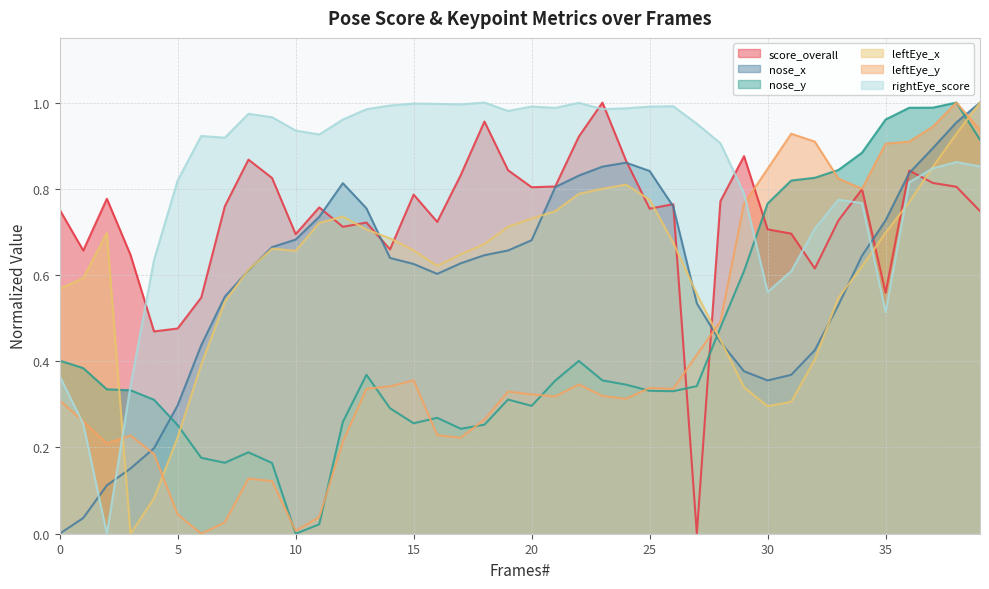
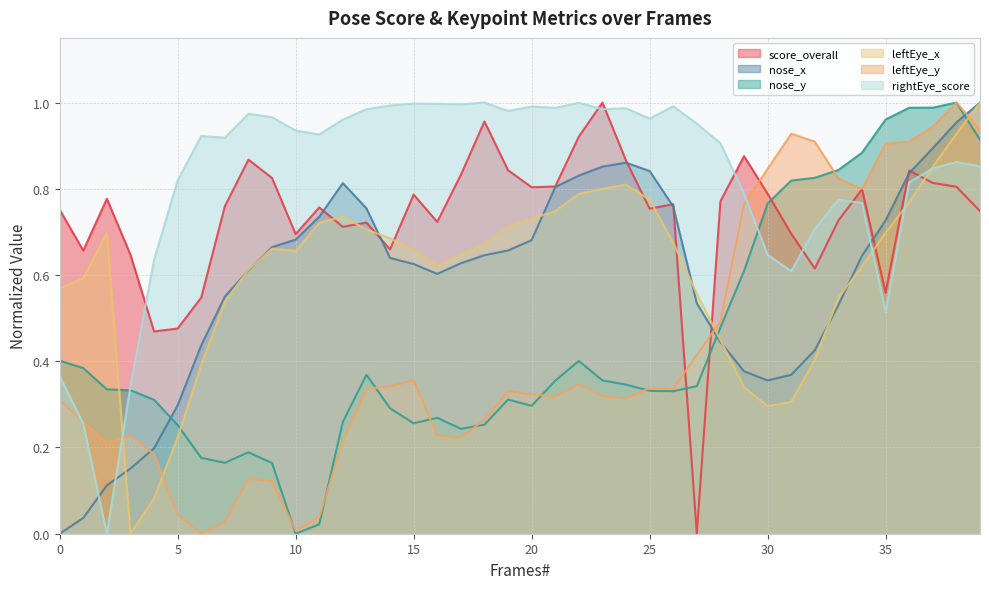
rightEye_score, 25: 0.99 -> 0.96
score_overall, 30: 0.71 -> 0.79
rightEye_score, 30: 0.56 -> 0.65
